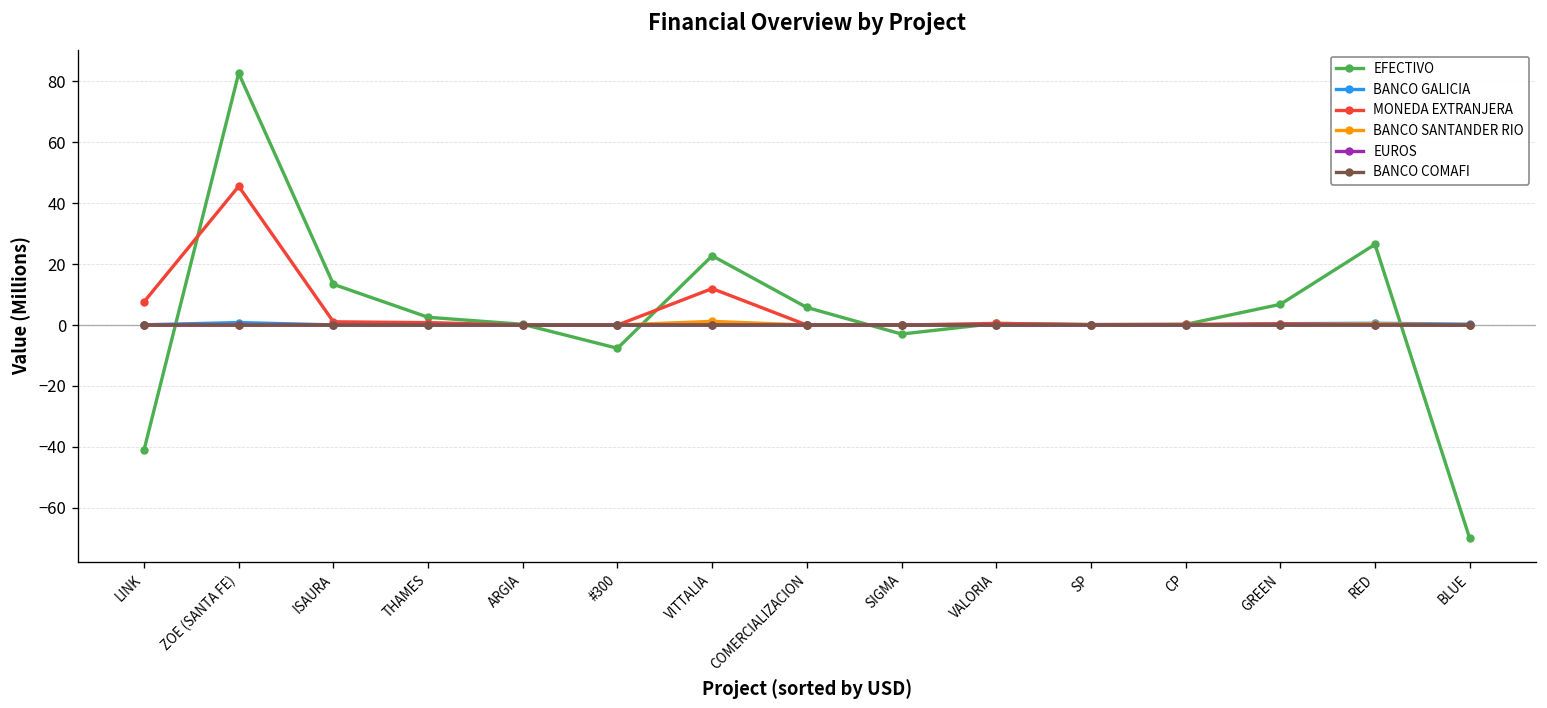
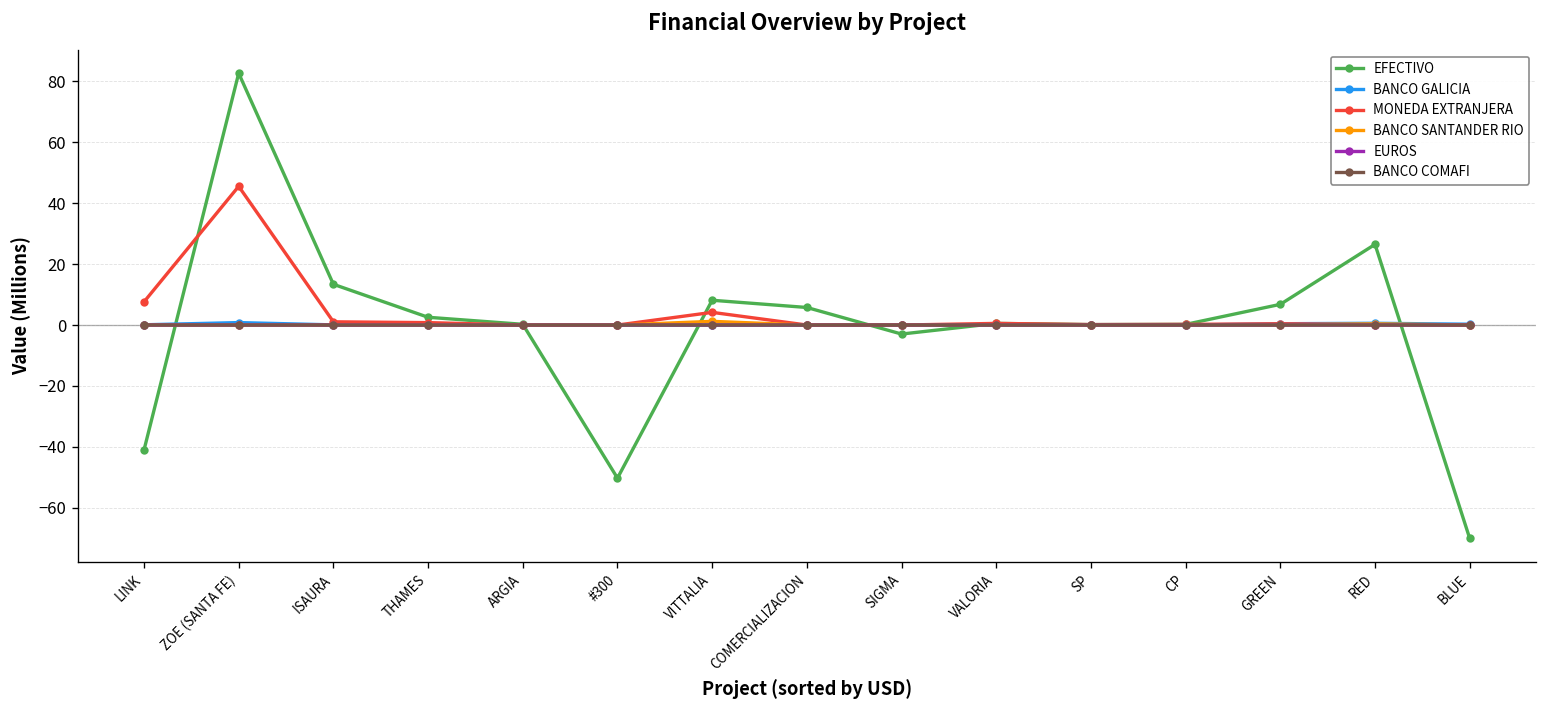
EFECTIVO, #300: -8 -> -50
EFECTIVO, VITTALIA: 23 -> 8
MONEDA EXTRANJERA, VITTALIA: 12 -> 4
